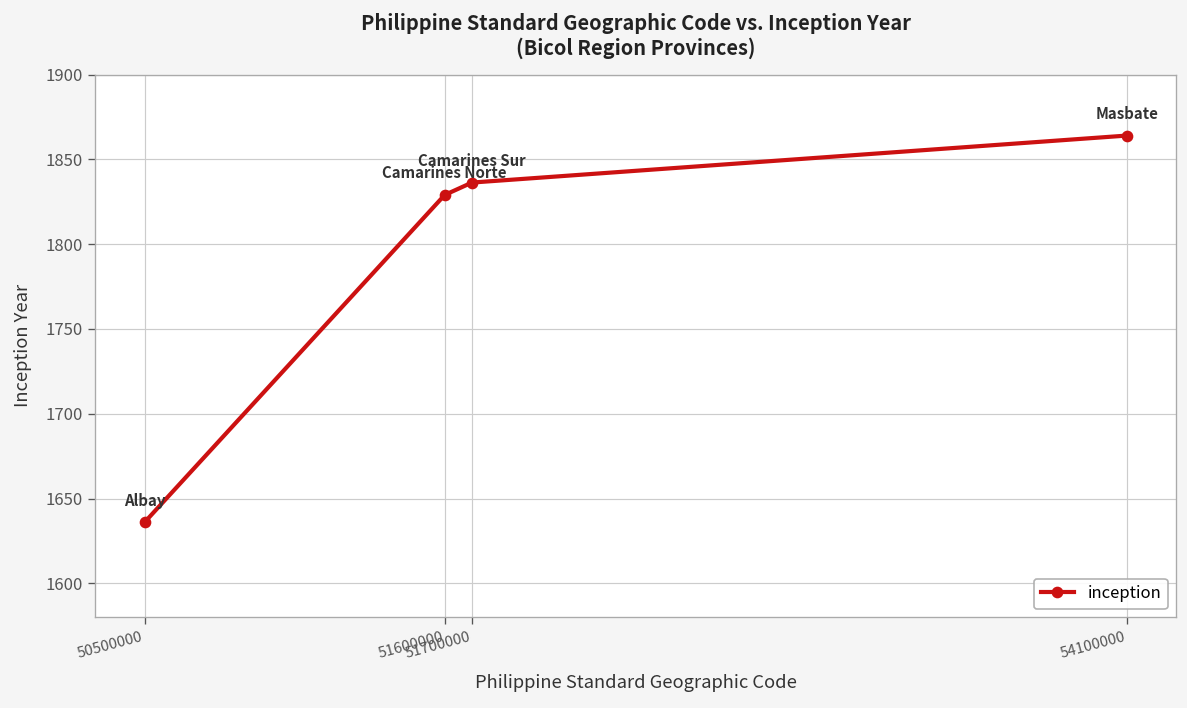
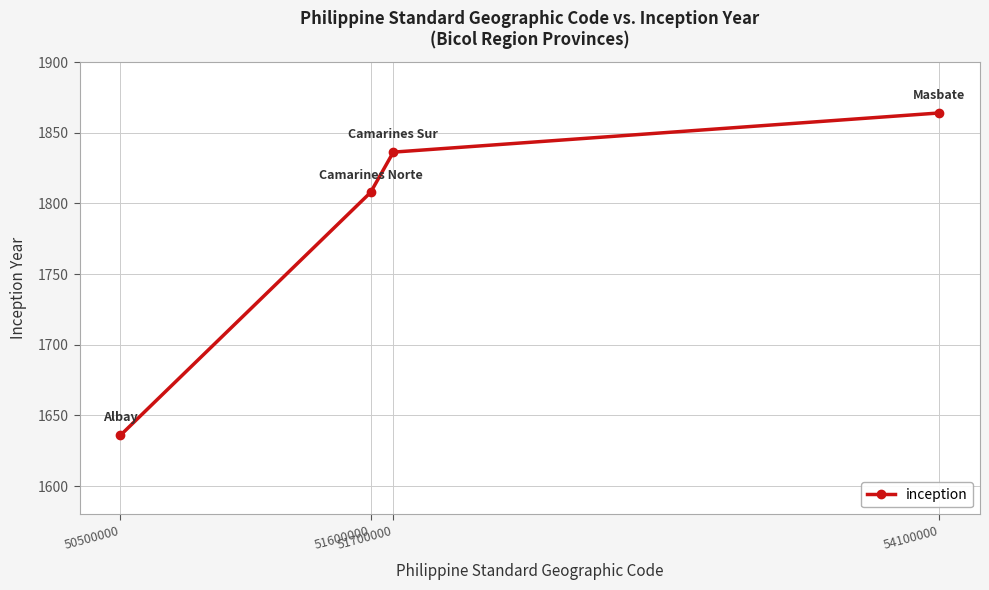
51600000: 1829 -> 1808
